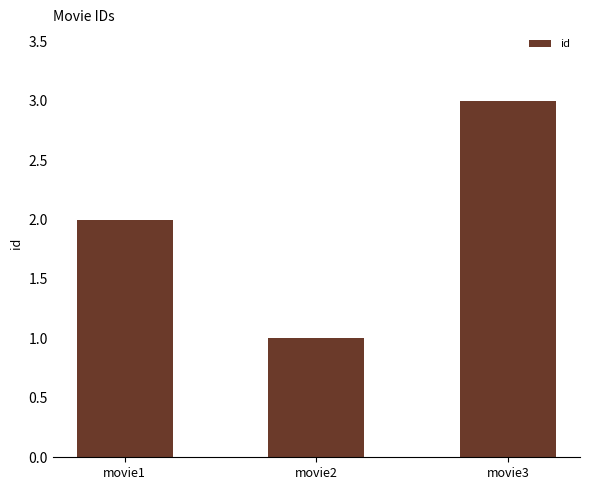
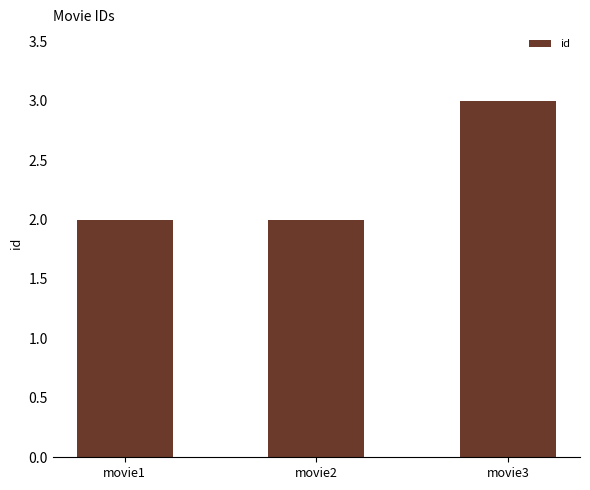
movie2: 1 -> 2
